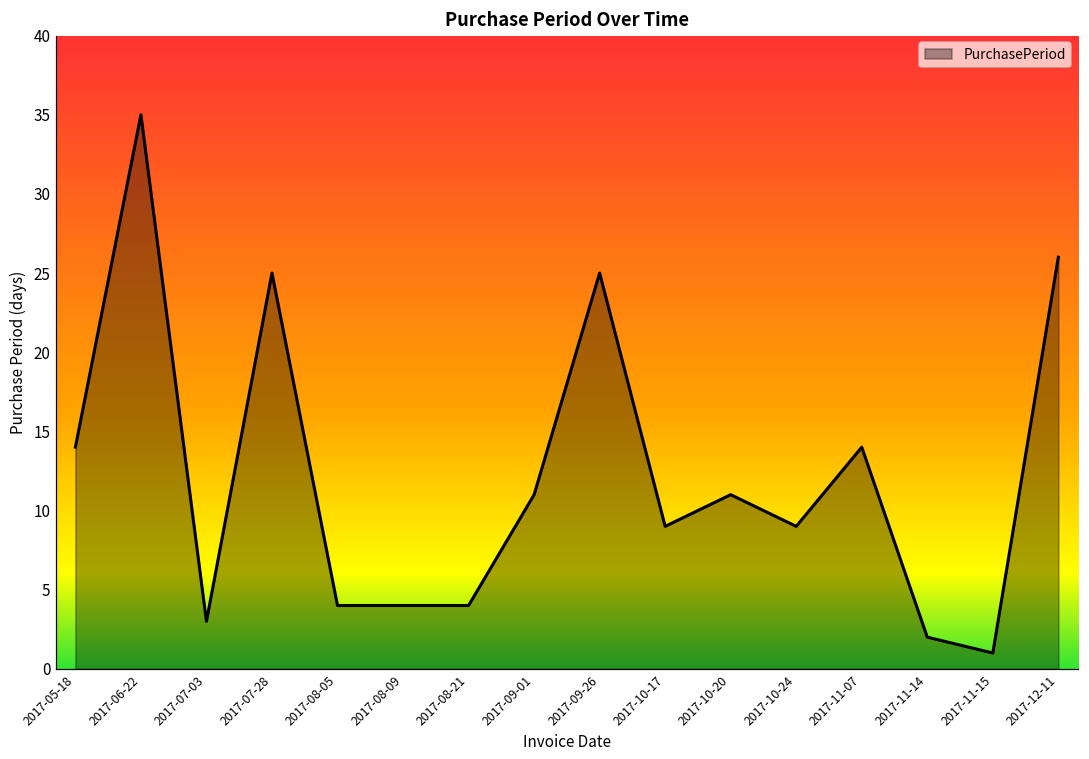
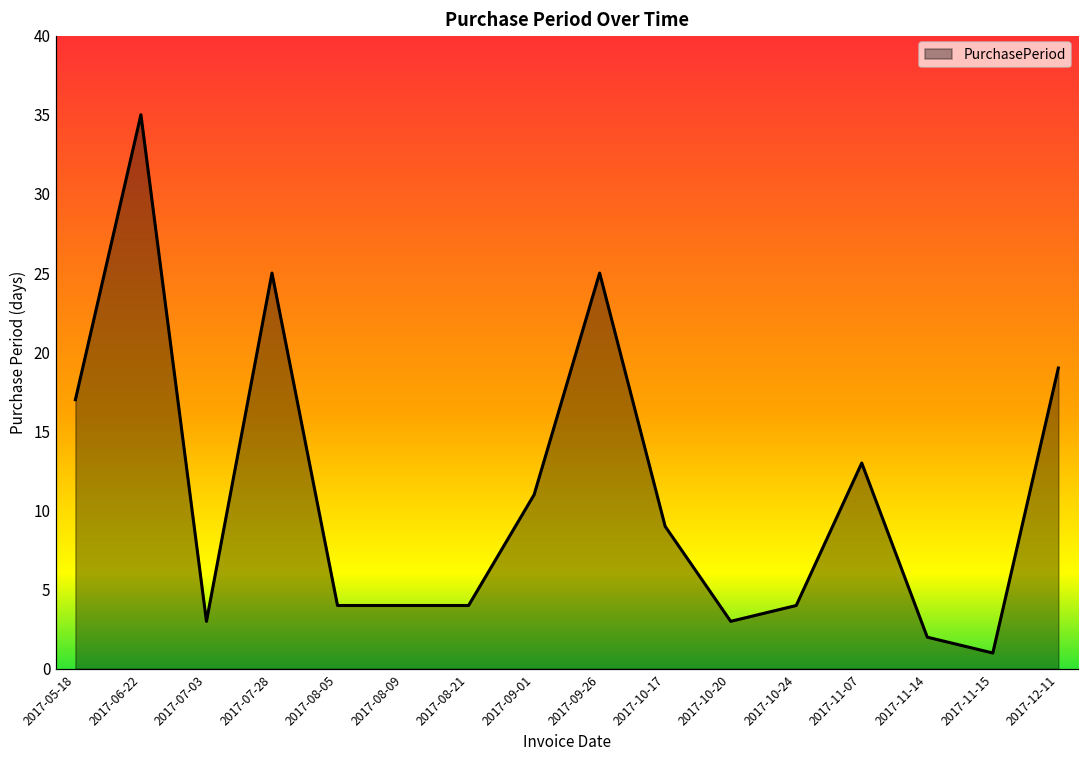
2017-05-18: 14 -> 17
2017-10-20: 11 -> 3
2017-10-24: 9 -> 4
2017-11-07: 14 -> 13
2017-12-11: 26 -> 19
